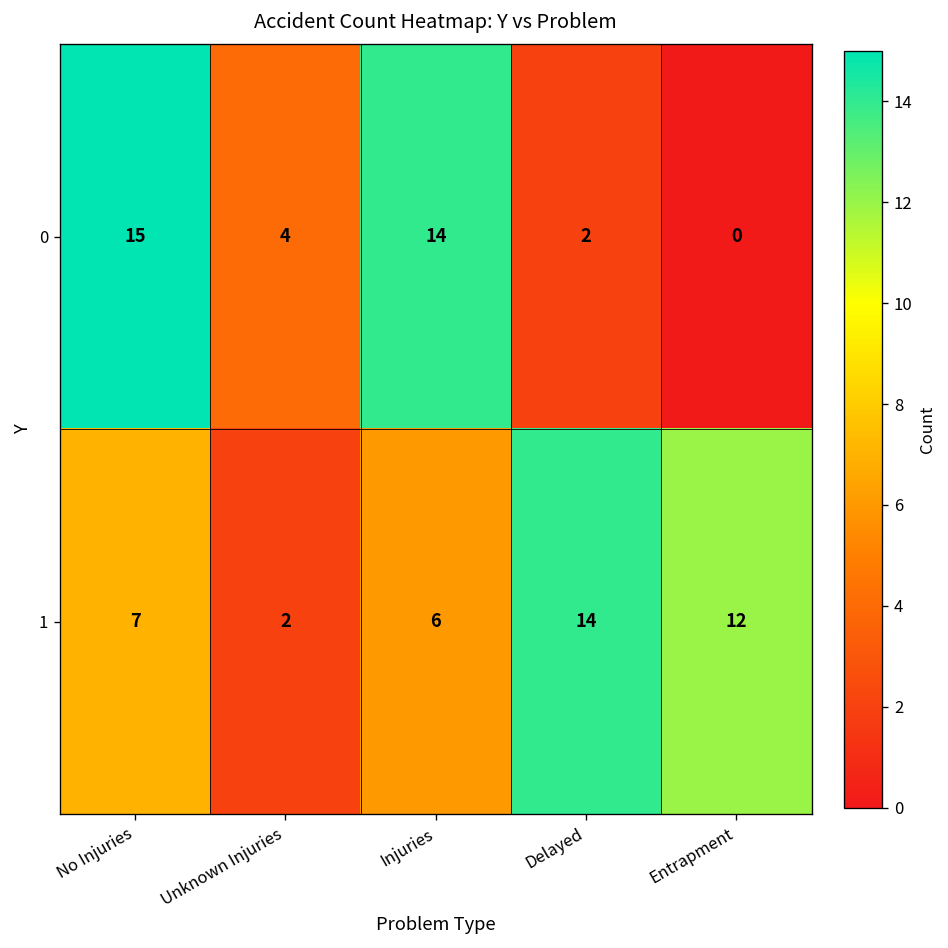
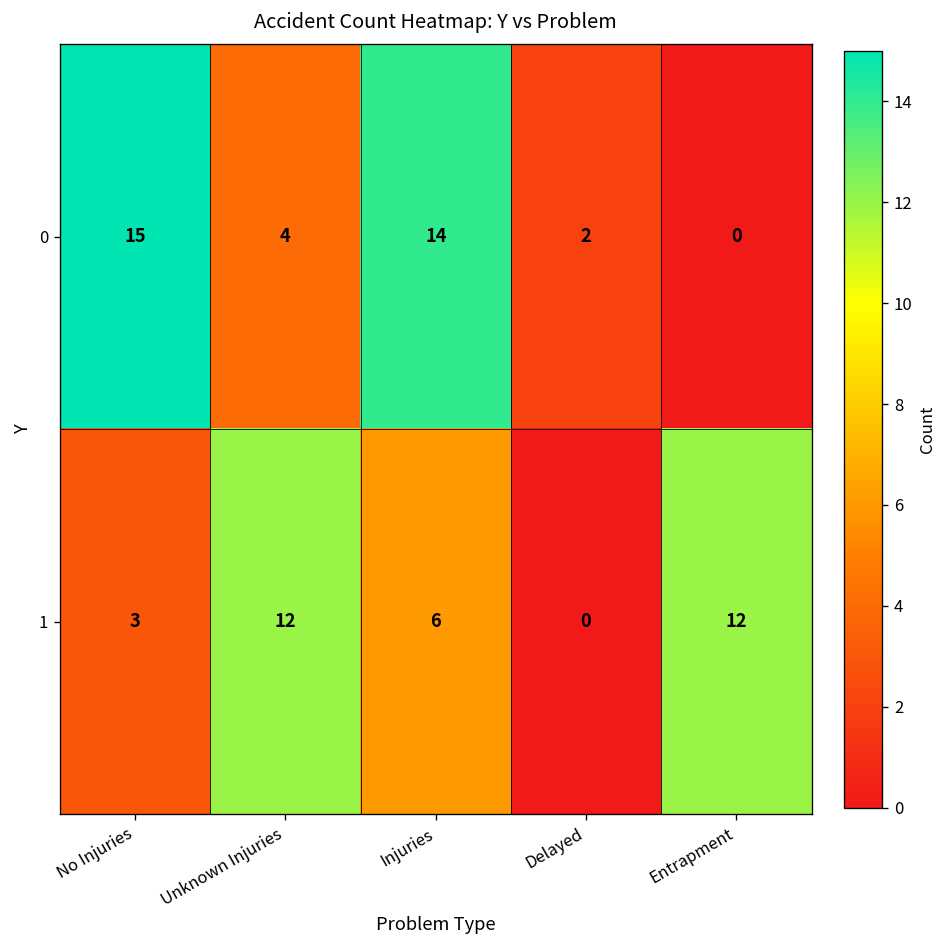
1, No Injuries: 7 -> 3
1, Unknown Injuries: 2 -> 12
1, Delayed: 14 -> 0
